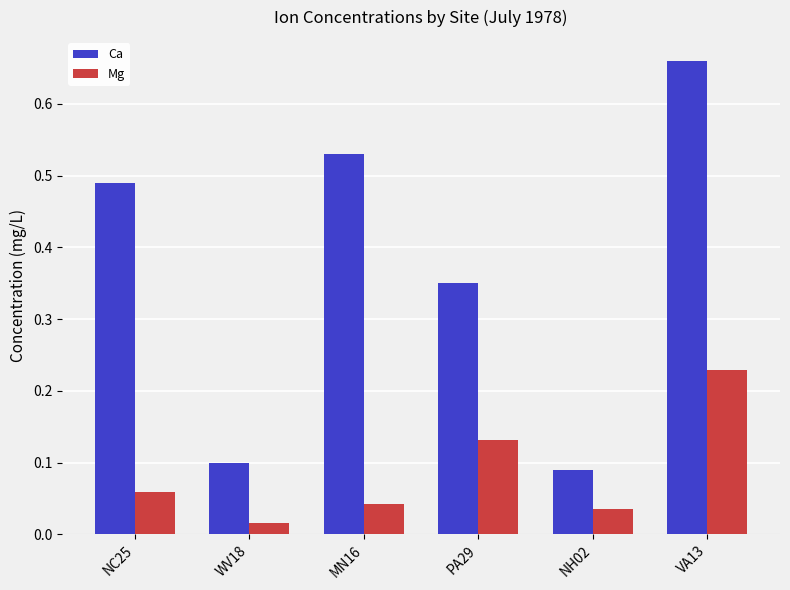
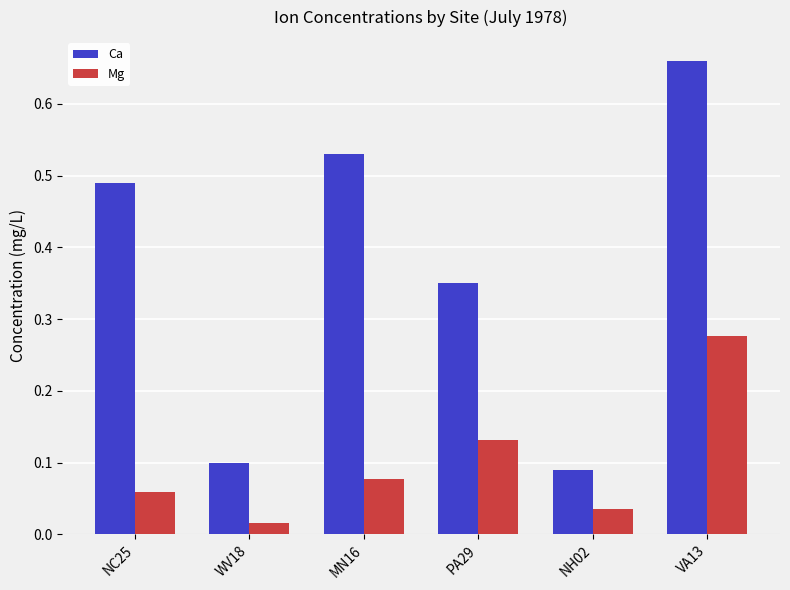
Mg, MN16: 0.04 -> 0.08
Mg, VA13: 0.23 -> 0.28
